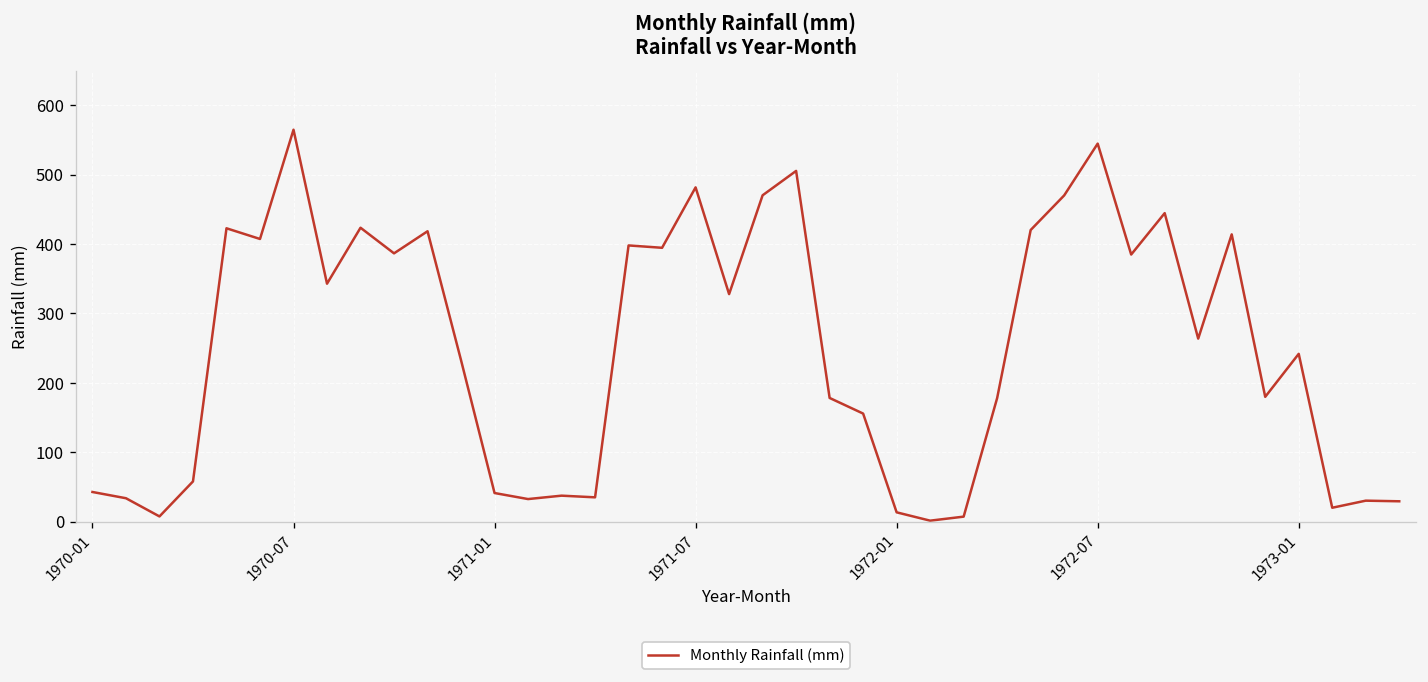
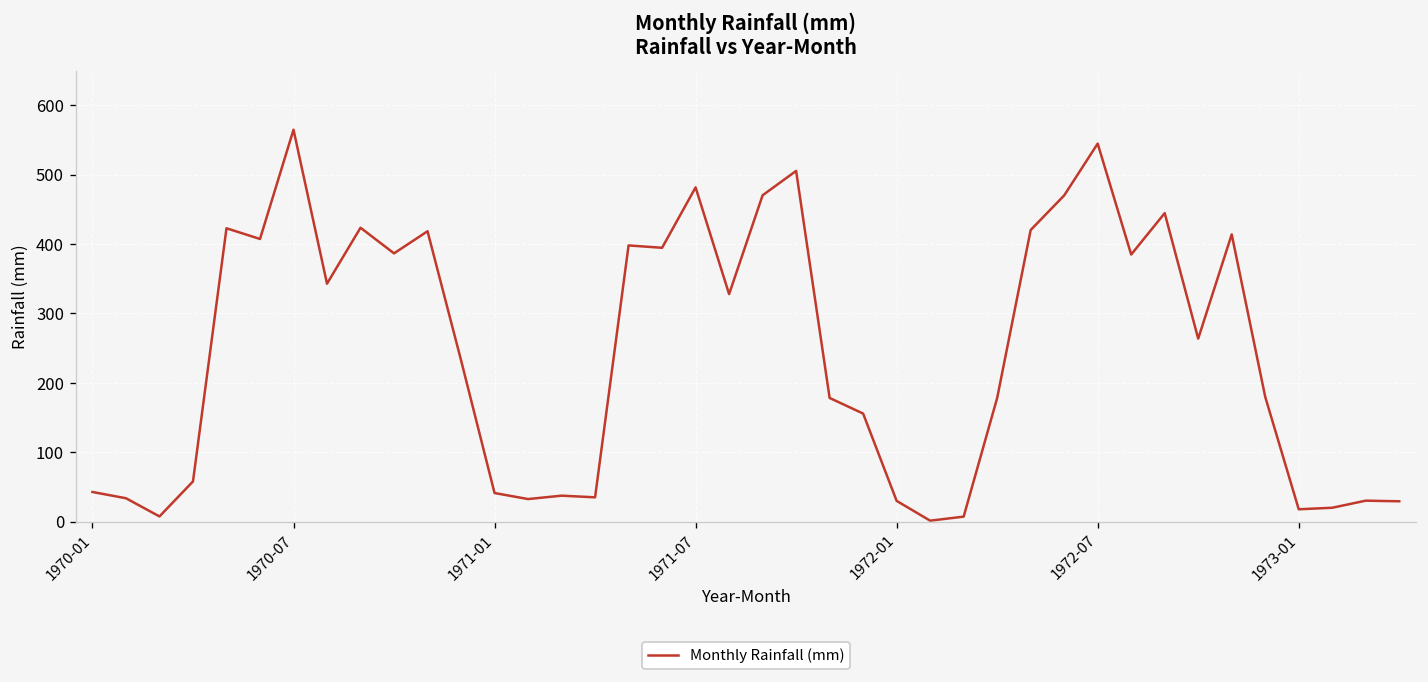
1972-01: 10 -> 30
1973-01: 240 -> 20
